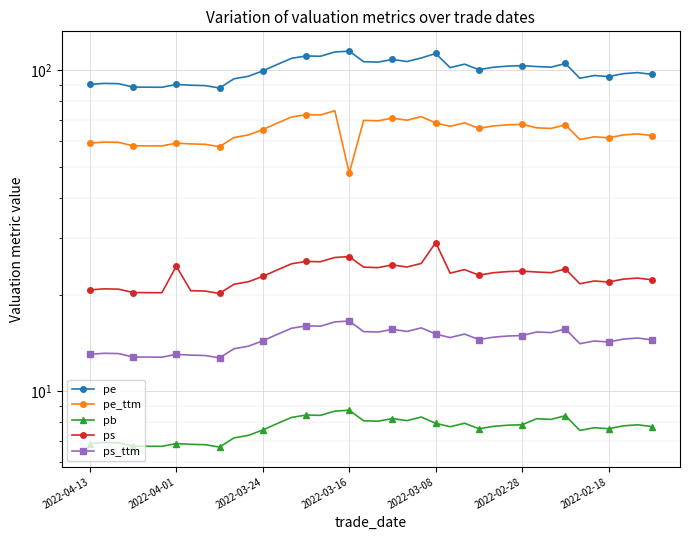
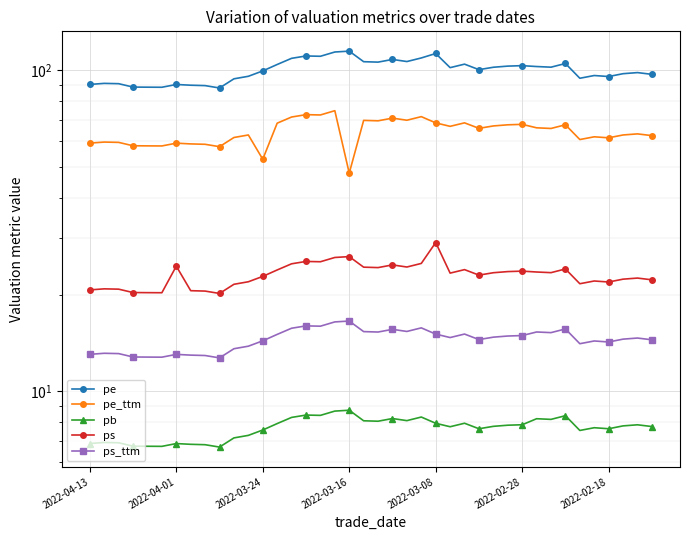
pe_ttm, 2022-03-24: 65 -> 53
